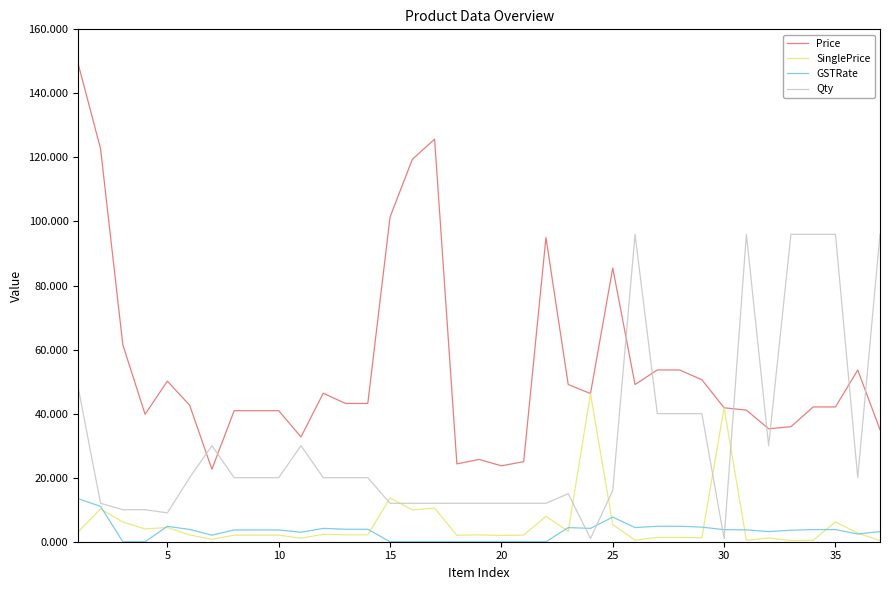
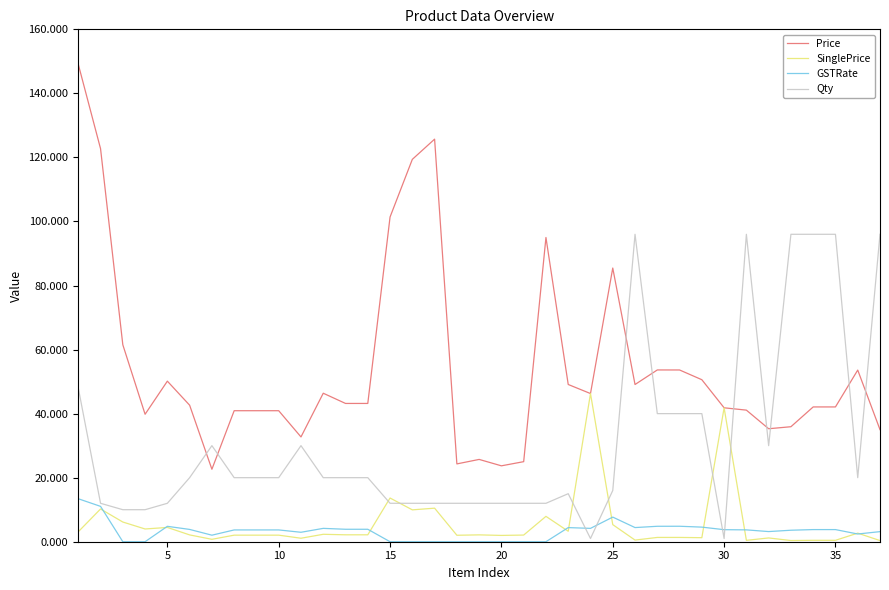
Qty, 5: 9 -> 12
SinglePrice, 35: 6 -> 0
